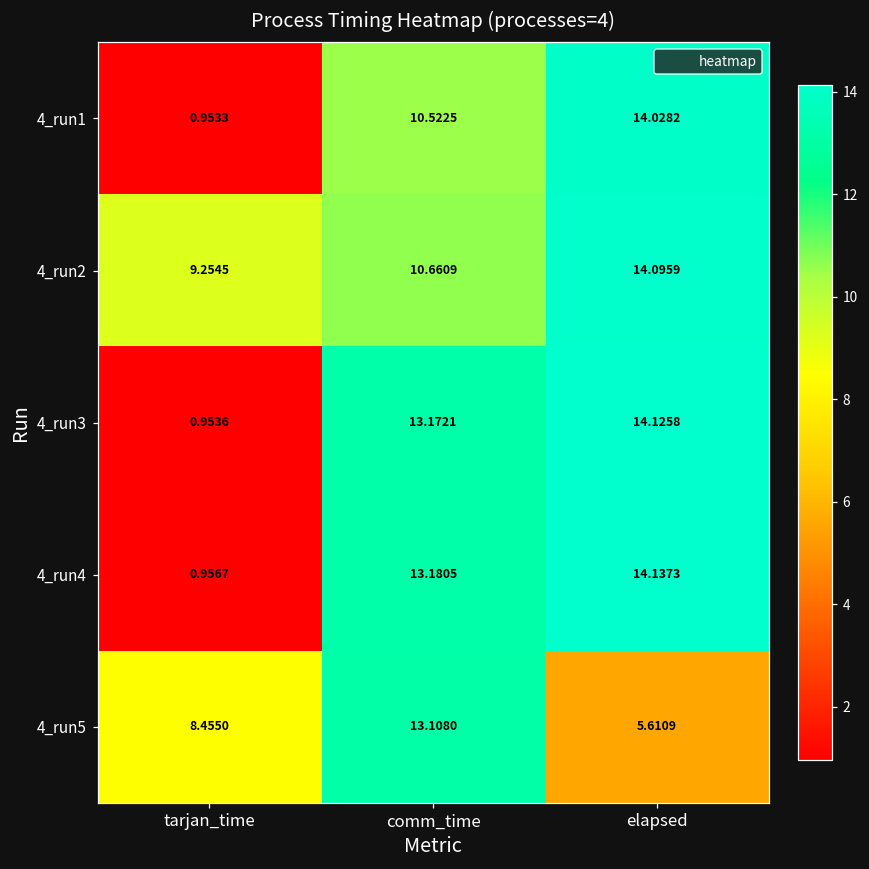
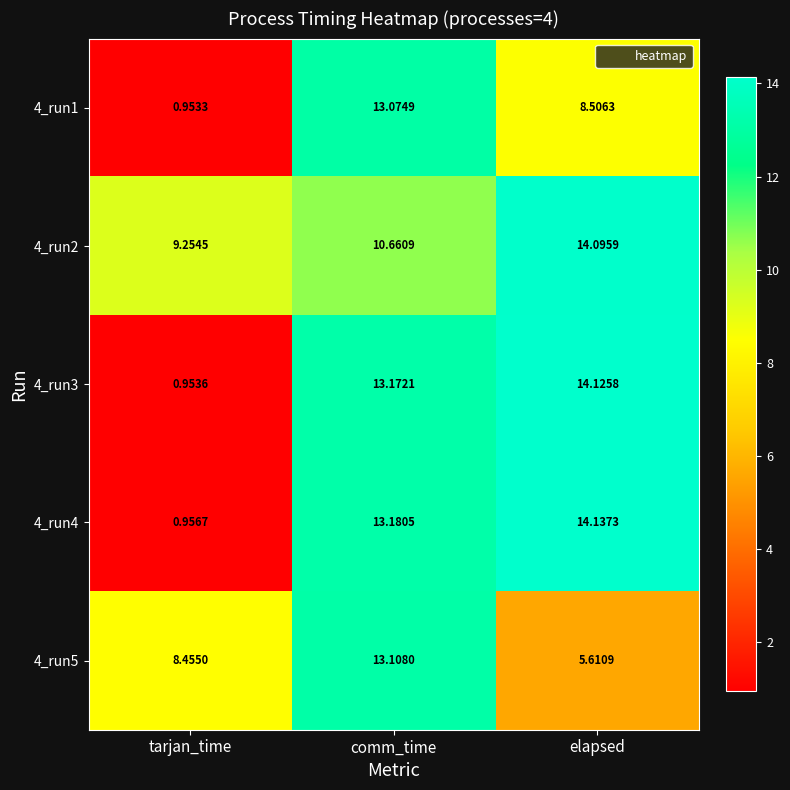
4_run1, comm_time: 10.5225 -> 13.0749
4_run1, elapsed: 14.0282 -> 8.5063
